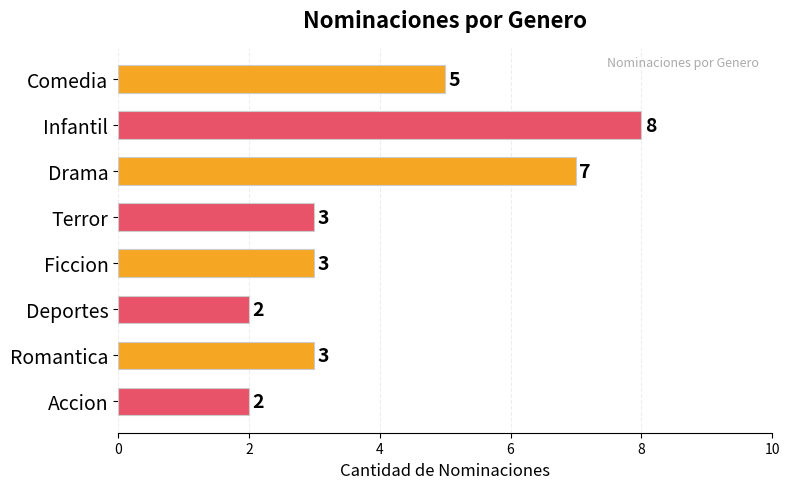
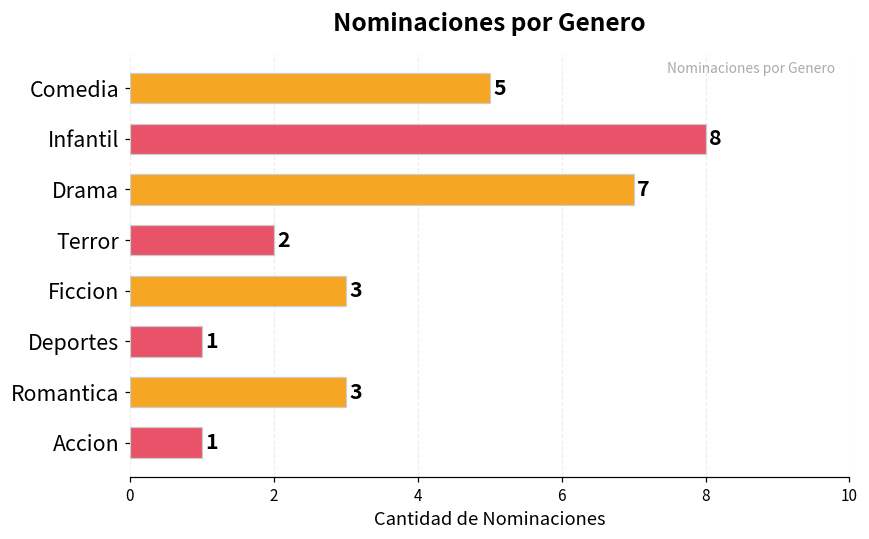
Terror: 3 -> 2
Deportes: 2 -> 1
Accion: 2 -> 1
